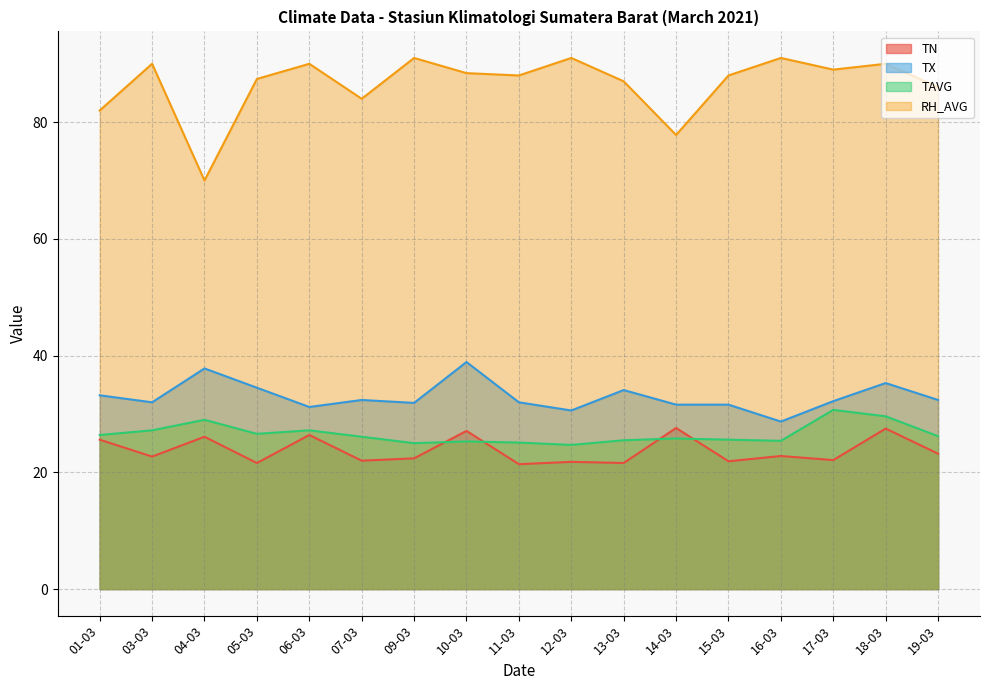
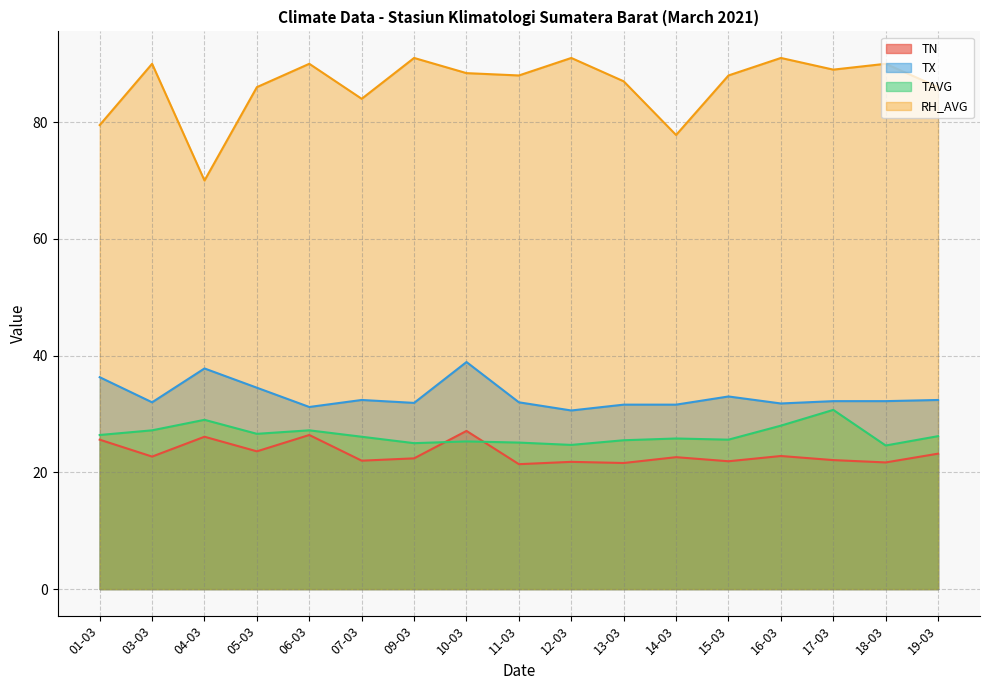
TX, 01-03: 33 -> 36
RH_AVG, 01-03: 82 -> 80
TN, 05-03: 22 -> 24
RH_AVG, 05-03: 87 -> 86
TX, 13-03: 34 -> 32
TN, 14-03: 28 -> 23
TX, 15-03: 32 -> 33
TX, 16-03: 29 -> 32
TAVG, 16-03: 25 -> 28
TN, 18-03: 28 -> 22
TX, 18-03: 35 -> 32
TAVG, 18-03: 30 -> 25
